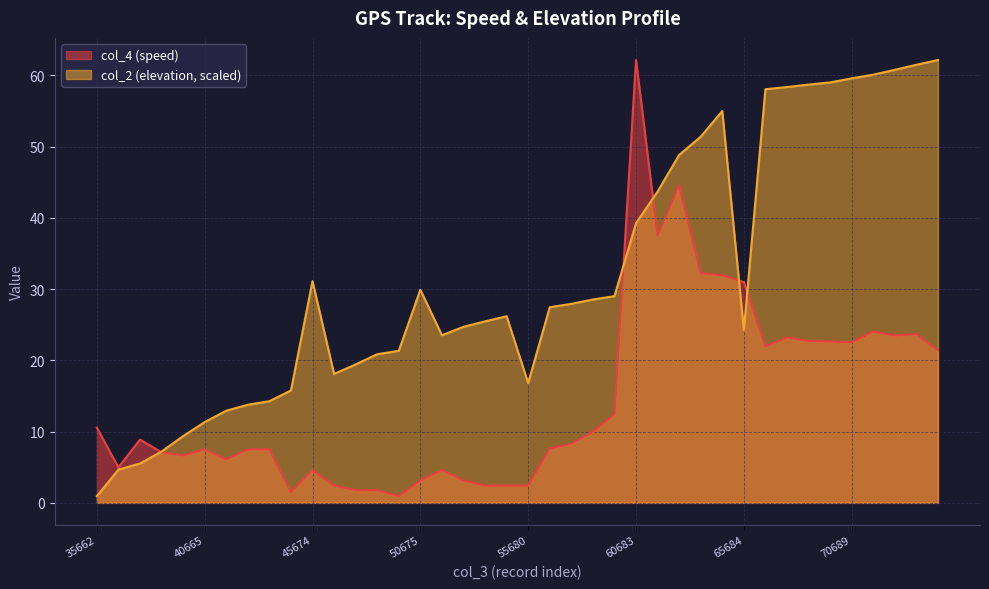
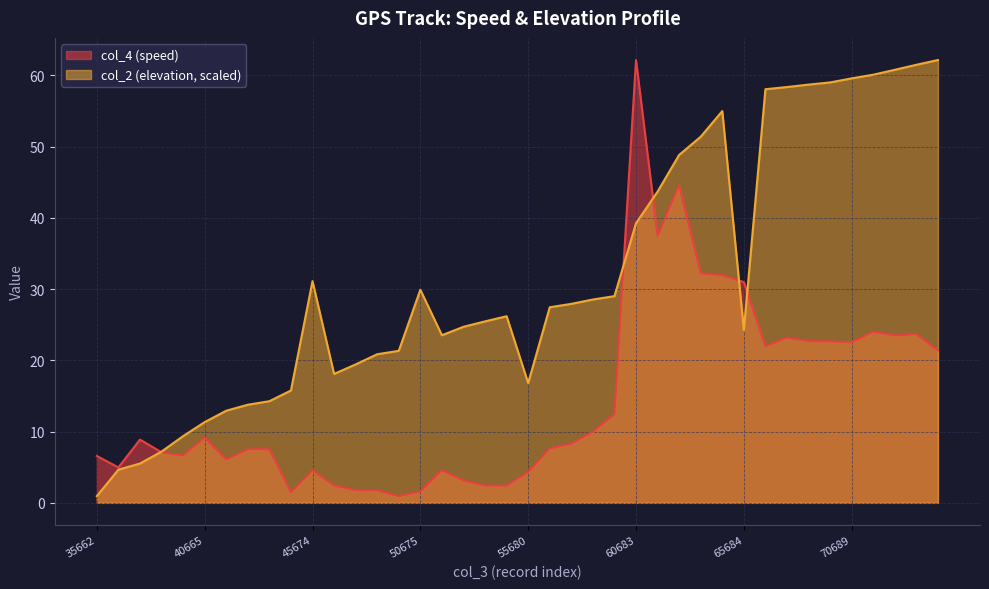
col_4 (speed), 35662: 11 -> 7
col_4 (speed), 40665: 8 -> 9
col_4 (speed), 50675: 3 -> 2
col_4 (speed), 55680: 2 -> 4
